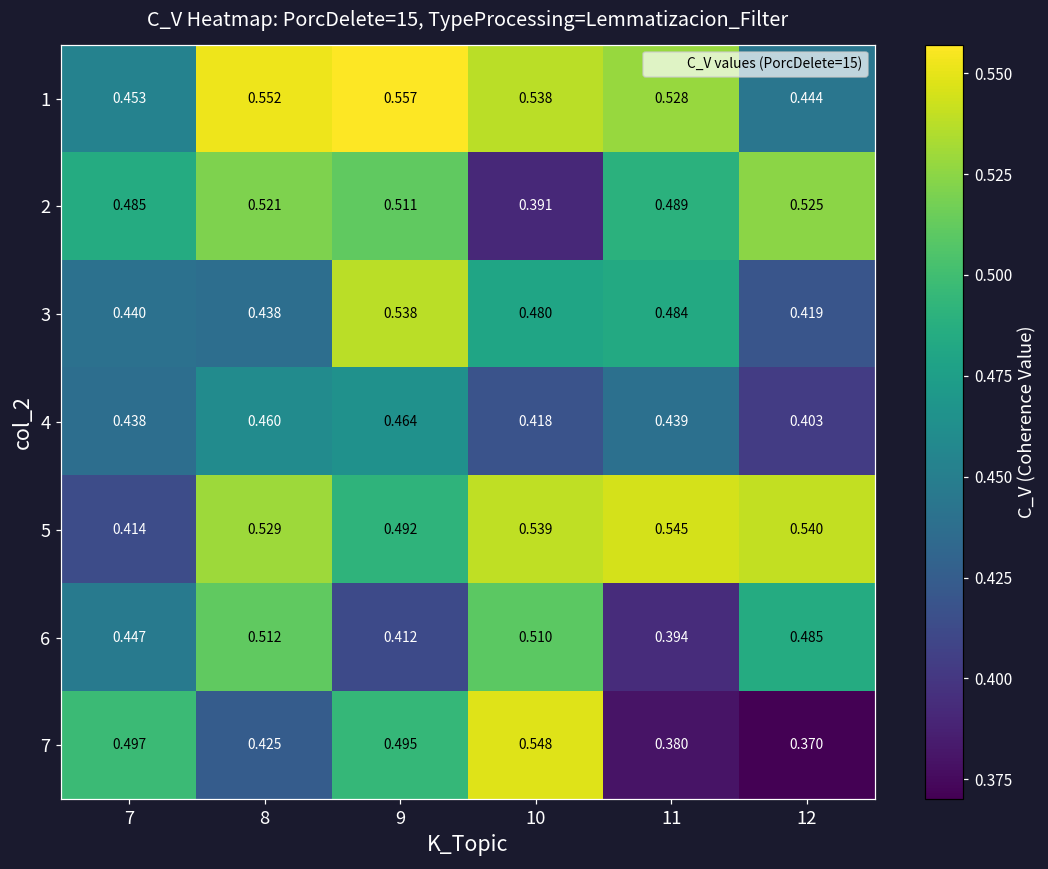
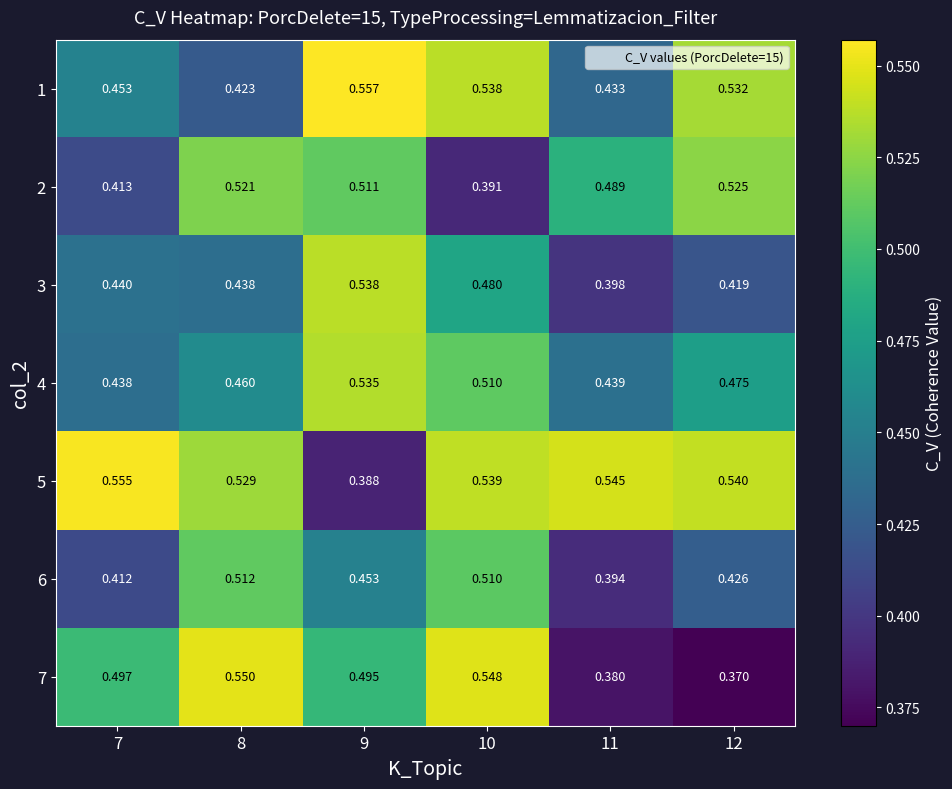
1, 8: 0.552 -> 0.423
1, 11: 0.528 -> 0.433
1, 12: 0.444 -> 0.532
2, 7: 0.485 -> 0.413
3, 11: 0.484 -> 0.398
4, 9: 0.464 -> 0.535
4, 10: 0.418 -> 0.510
4, 12: 0.403 -> 0.475
5, 7: 0.414 -> 0.555
5, 9: 0.492 -> 0.388
6, 7: 0.447 -> 0.412
6, 9: 0.412 -> 0.453
6, 12: 0.485 -> 0.426
7, 8: 0.425 -> 0.550
